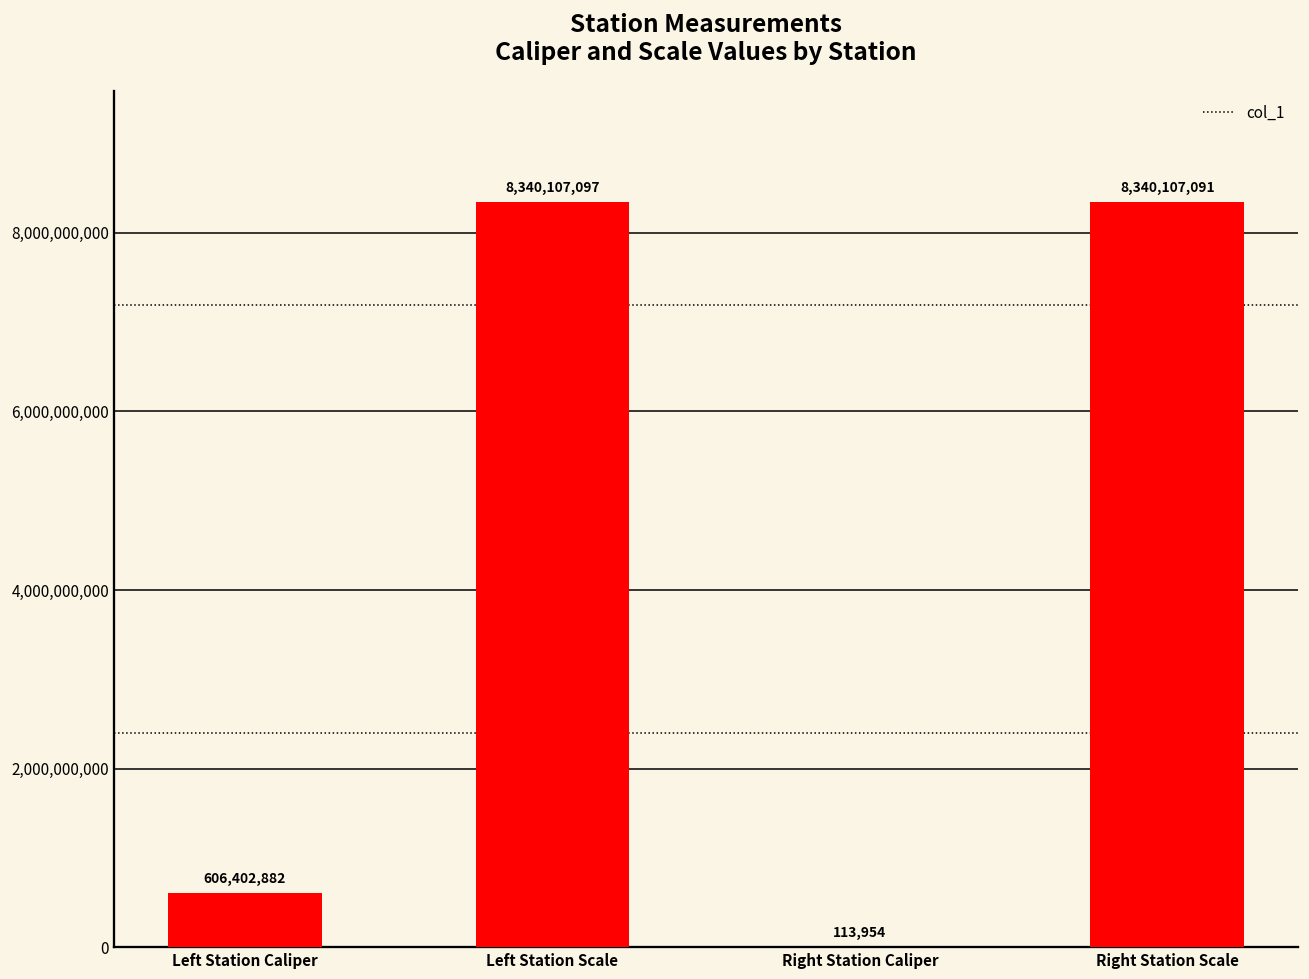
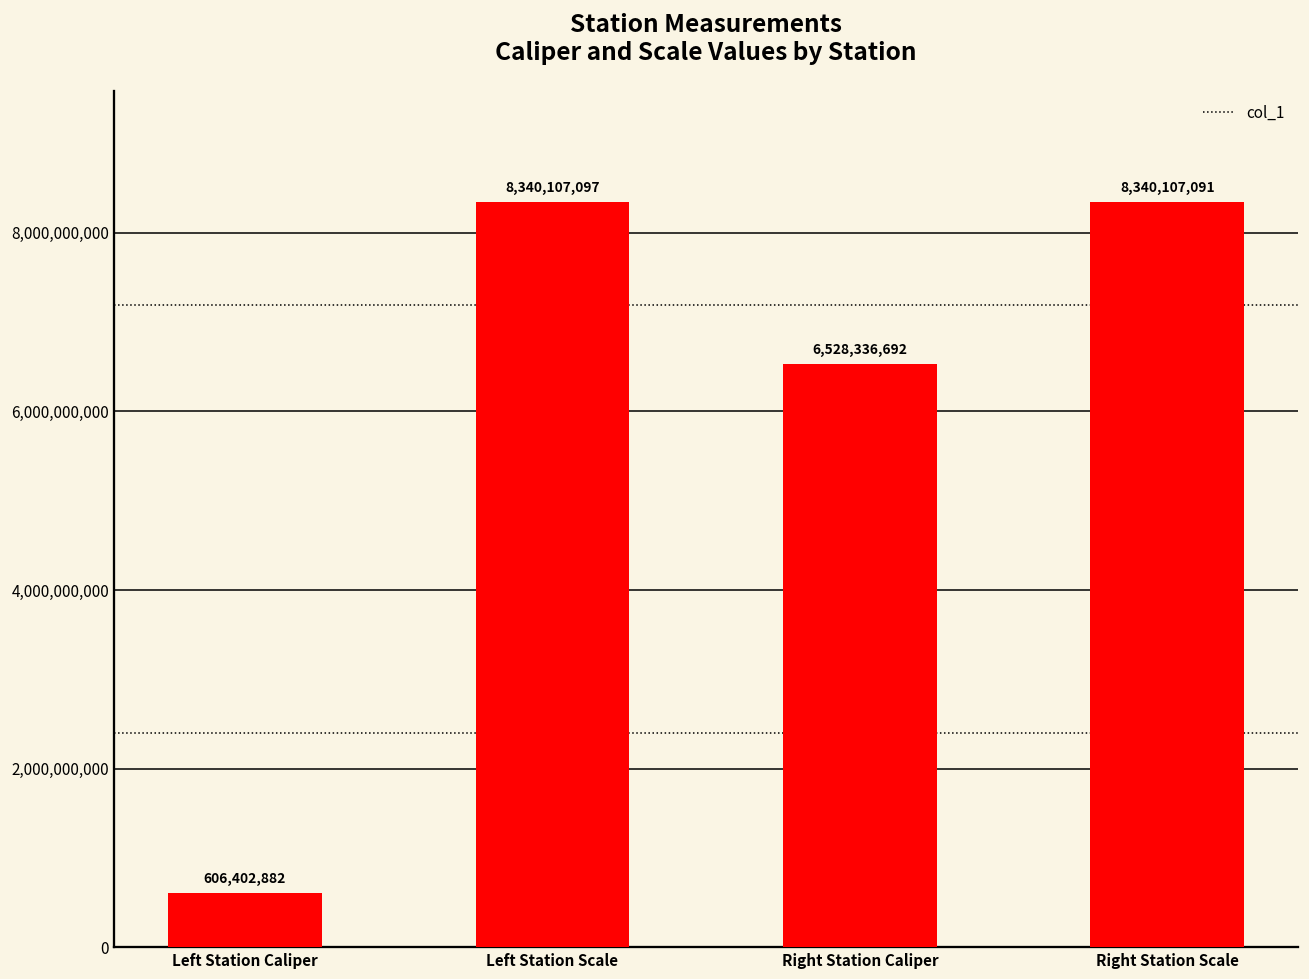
Right Station Caliper: 113,954 -> 6,528,336,692
